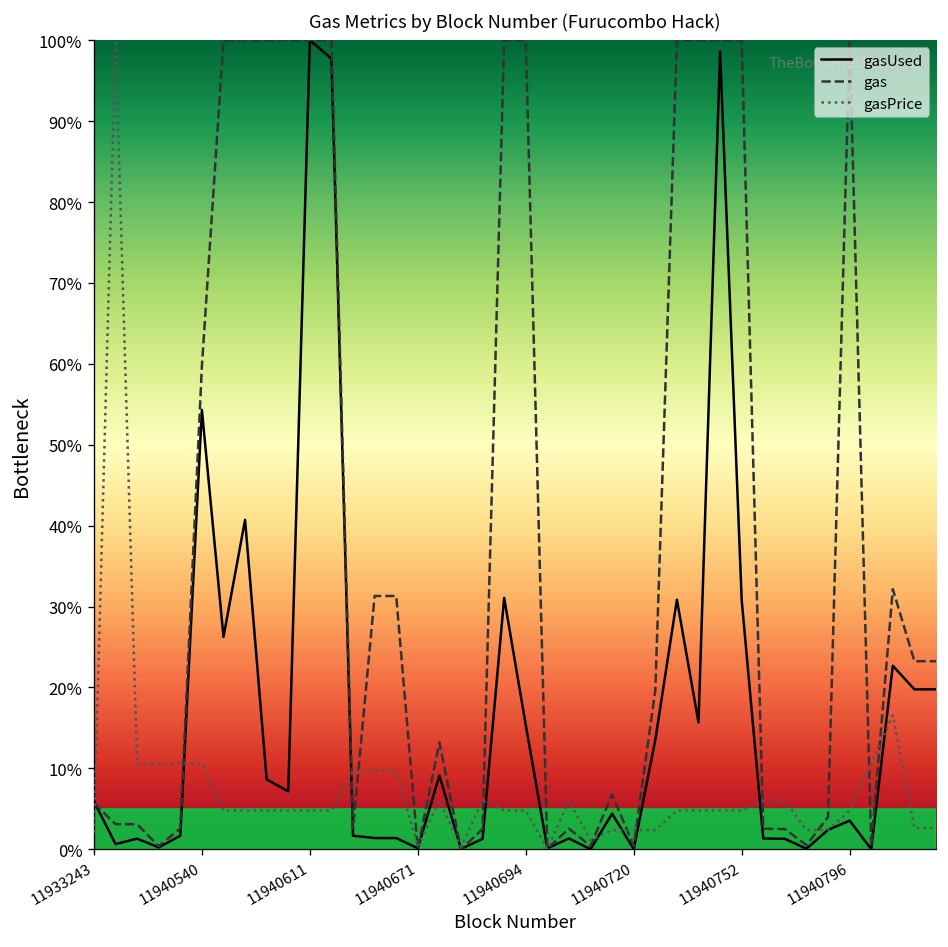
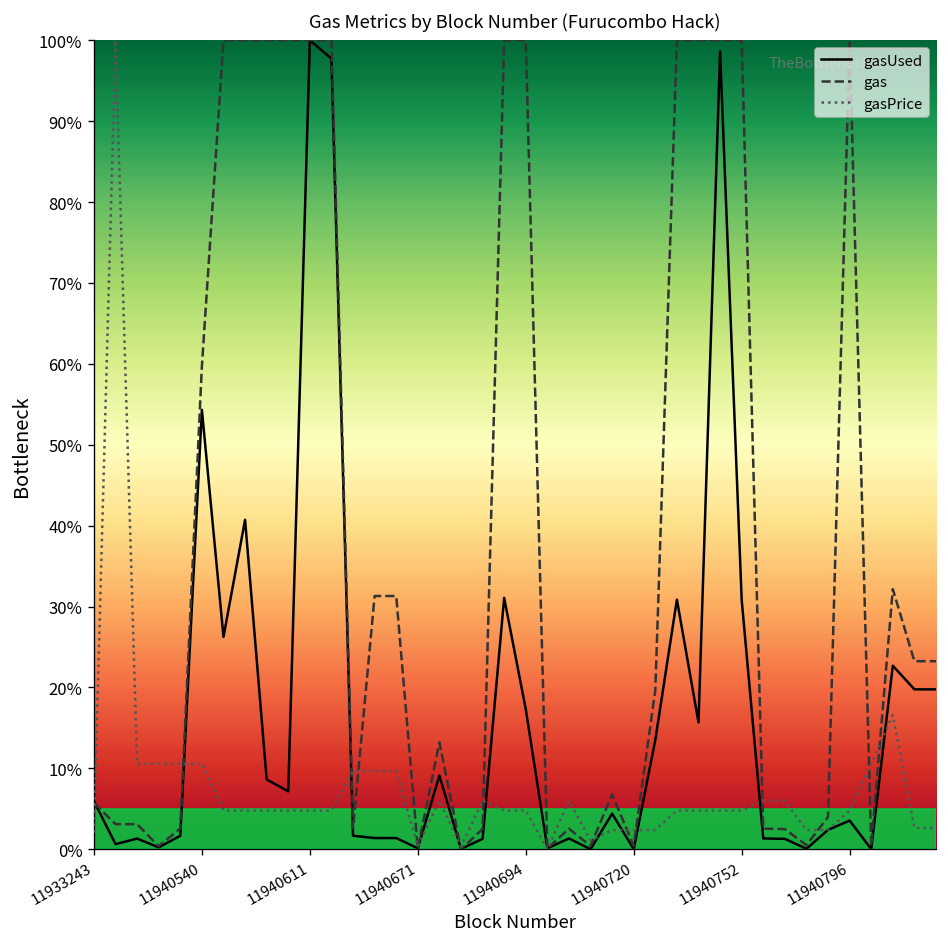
gasUsed, 11940694: 15% -> 17%
